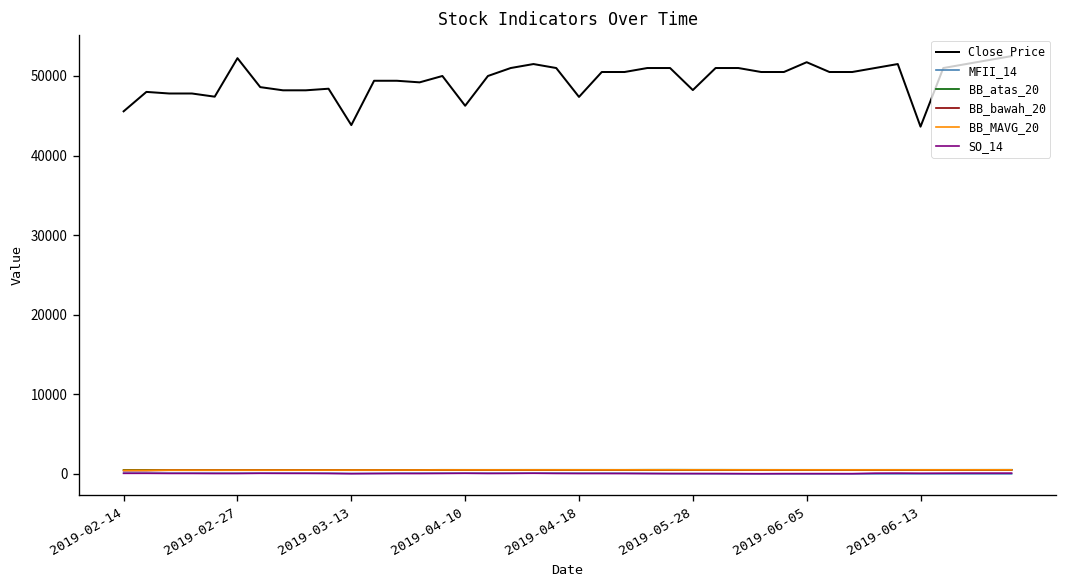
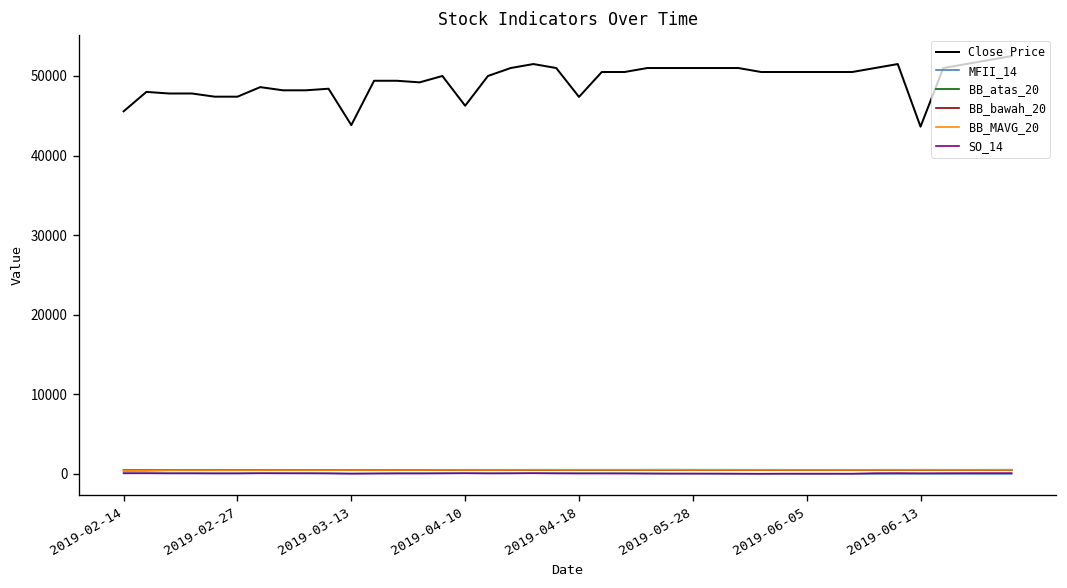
Close Price, 2019-02-27: 52000 -> 47000
Close Price, 2019-05-28: 48000 -> 51000
Close Price, 2019-06-05: 52000 -> 51000
